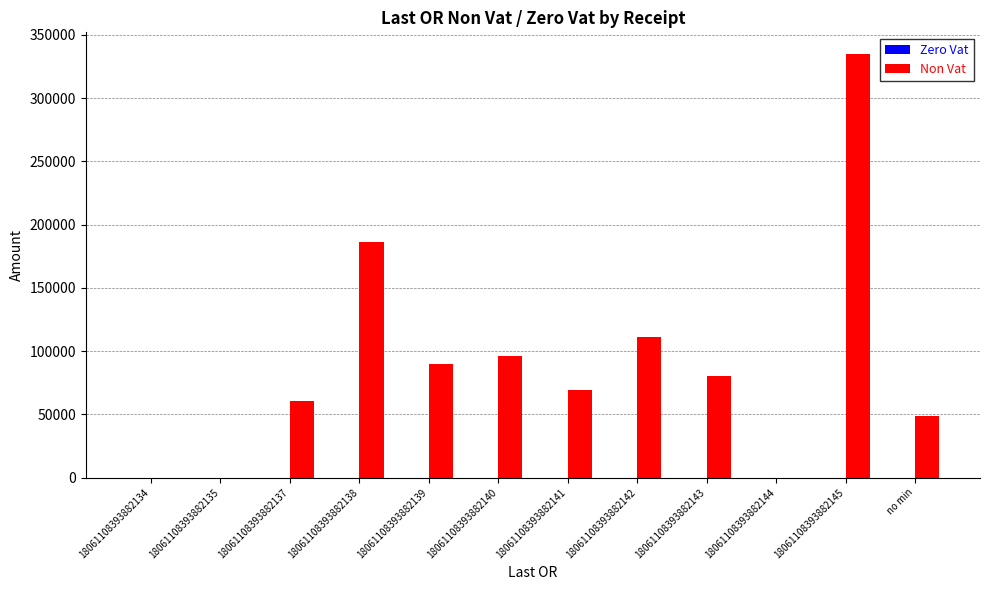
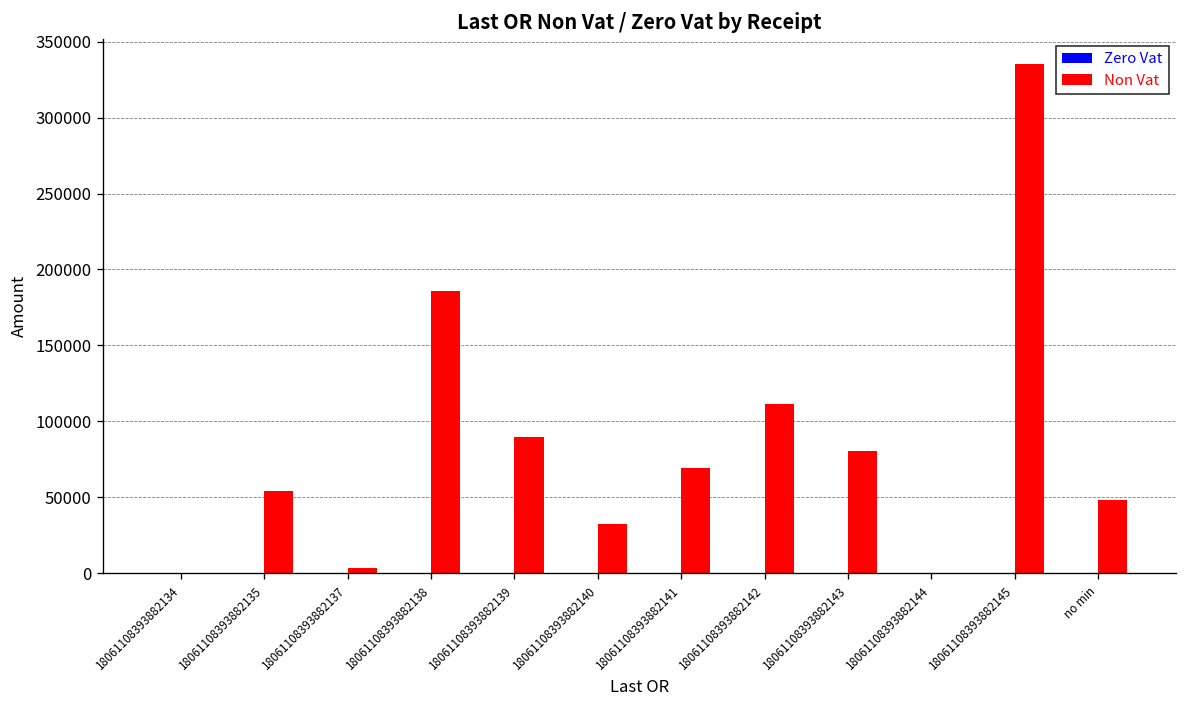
Non Vat, 18061108393882135: 0 -> 54000
Non Vat, 18061108393882137: 61000 -> 4000
Non Vat, 18061108393882140: 97000 -> 33000
